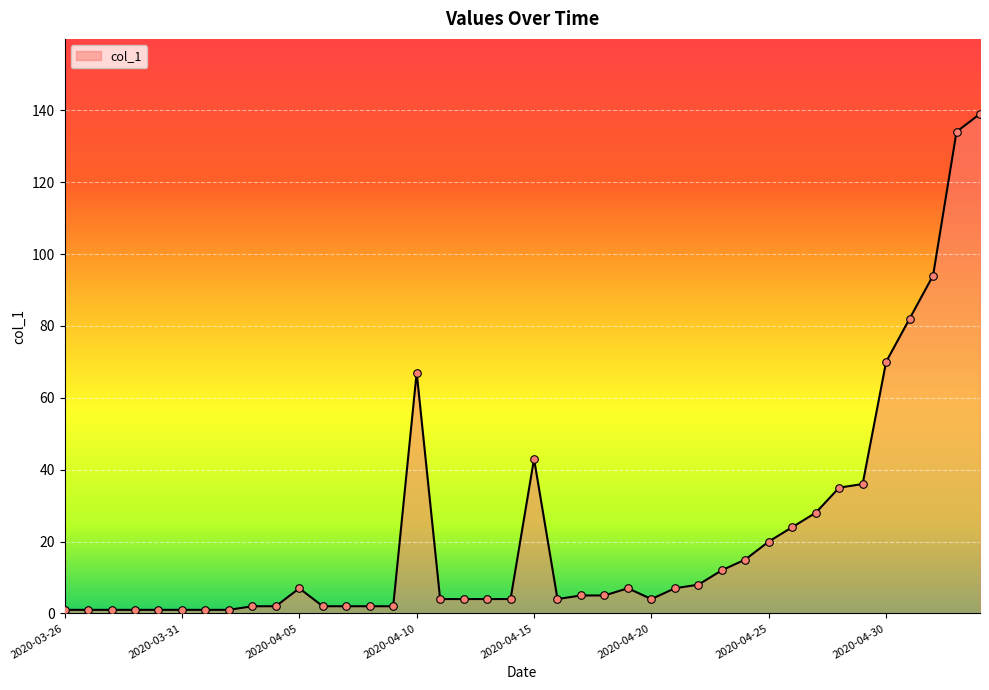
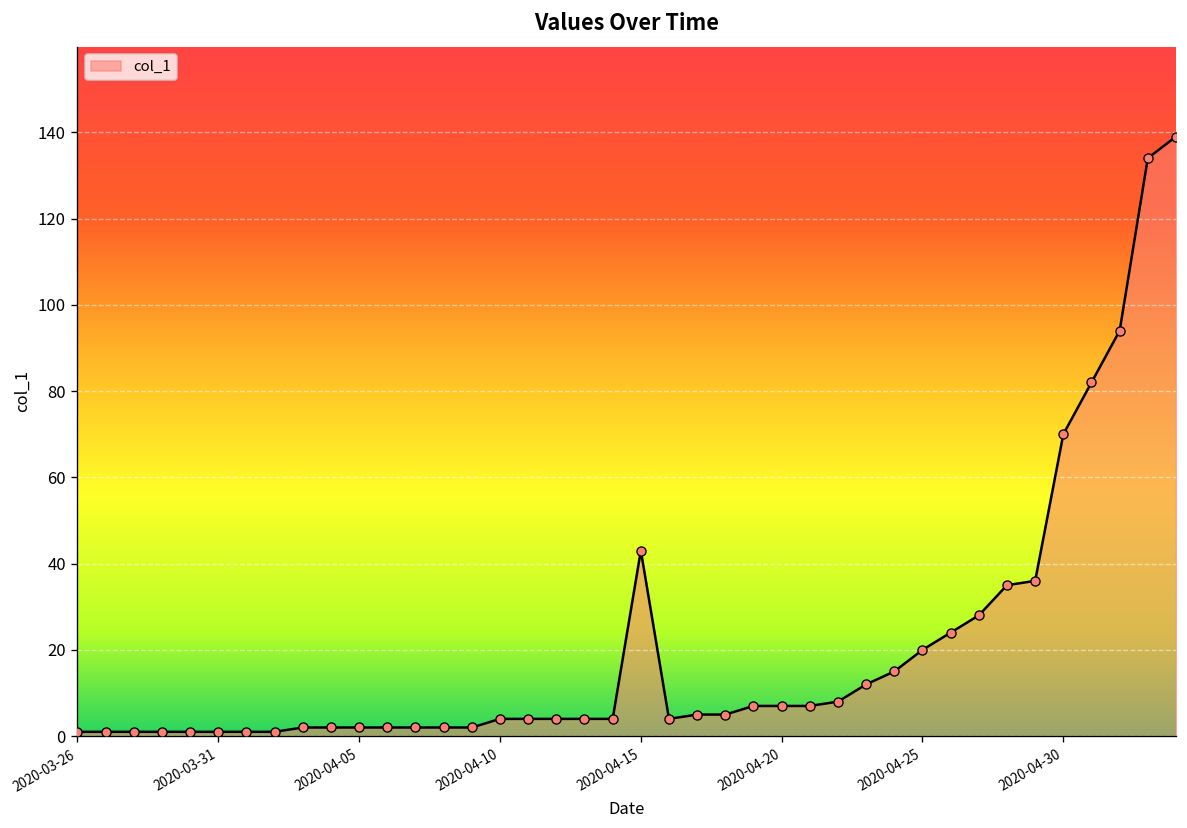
2020-04-05: 7 -> 2
2020-04-10: 67 -> 4
2020-04-20: 4 -> 7
